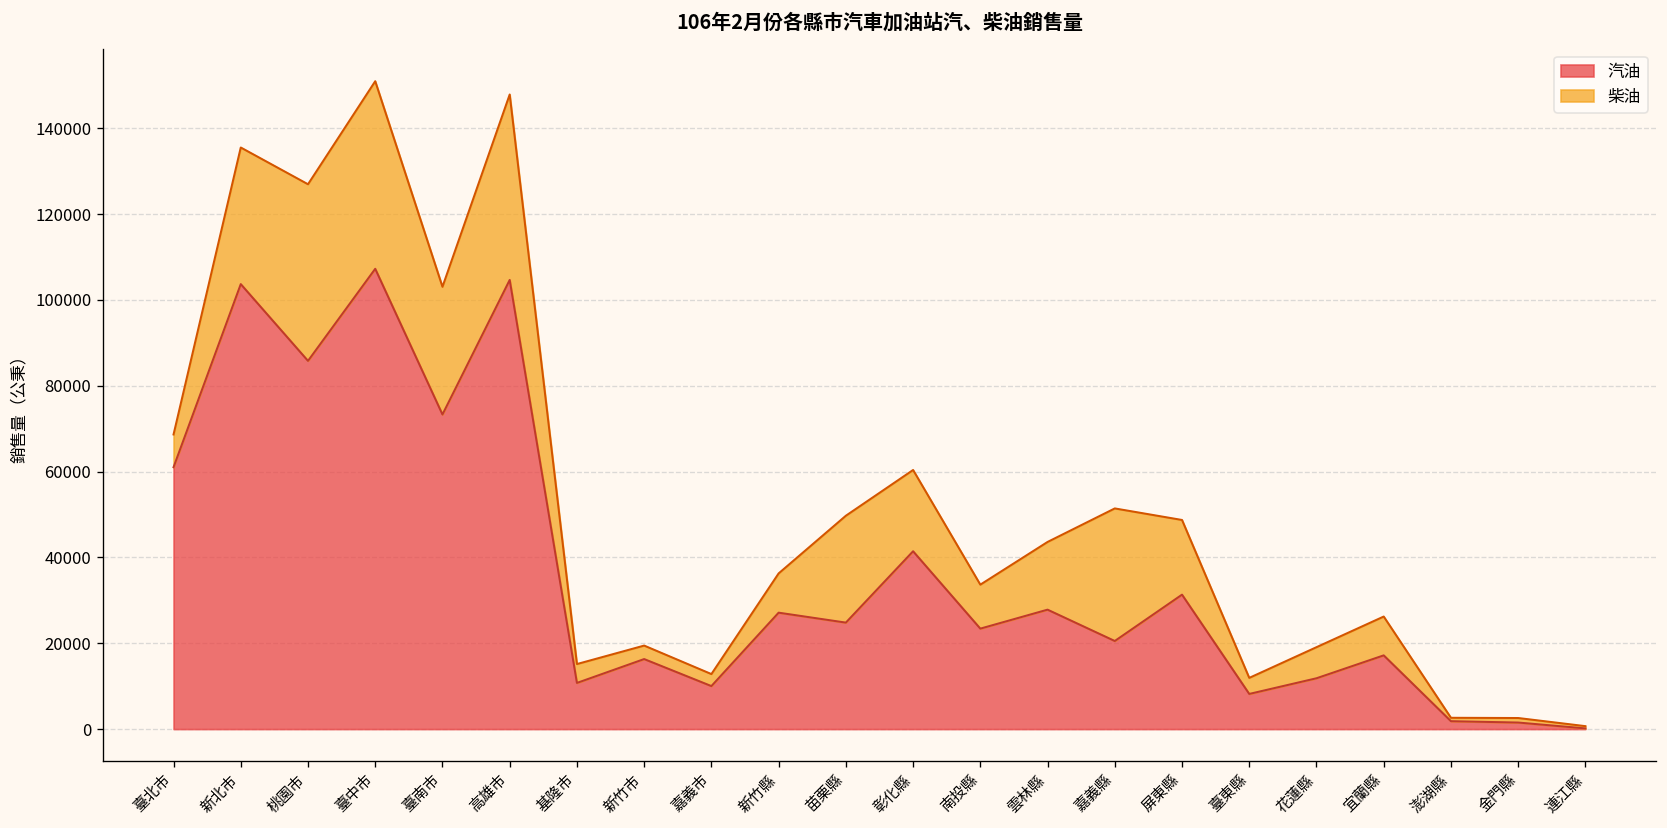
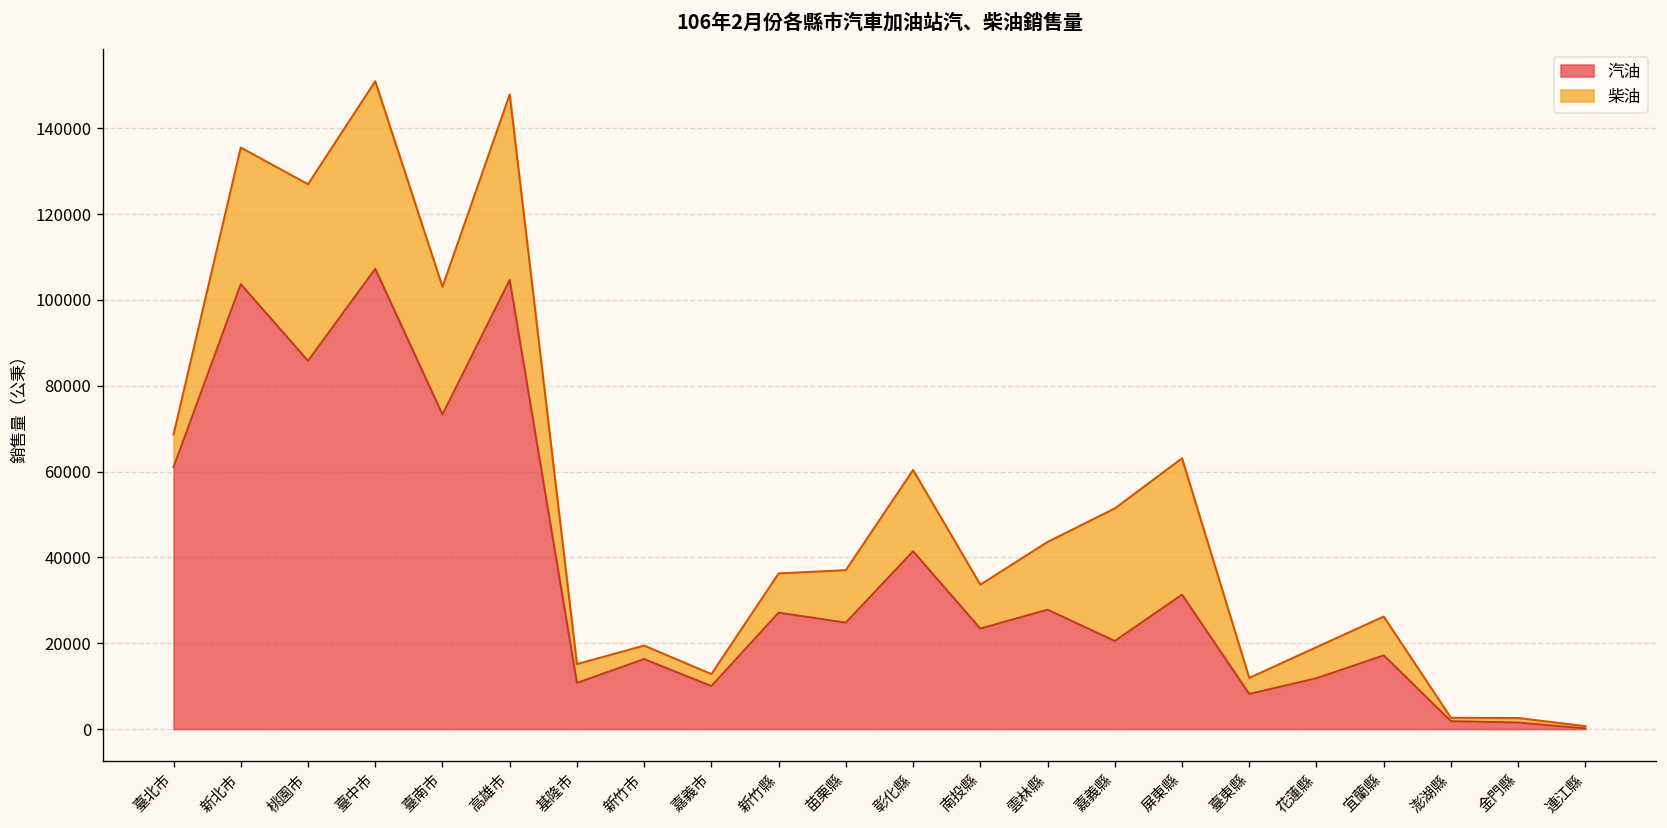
柴油, 苗栗縣: 25000 -> 12000
柴油, 屏東縣: 17000 -> 32000
